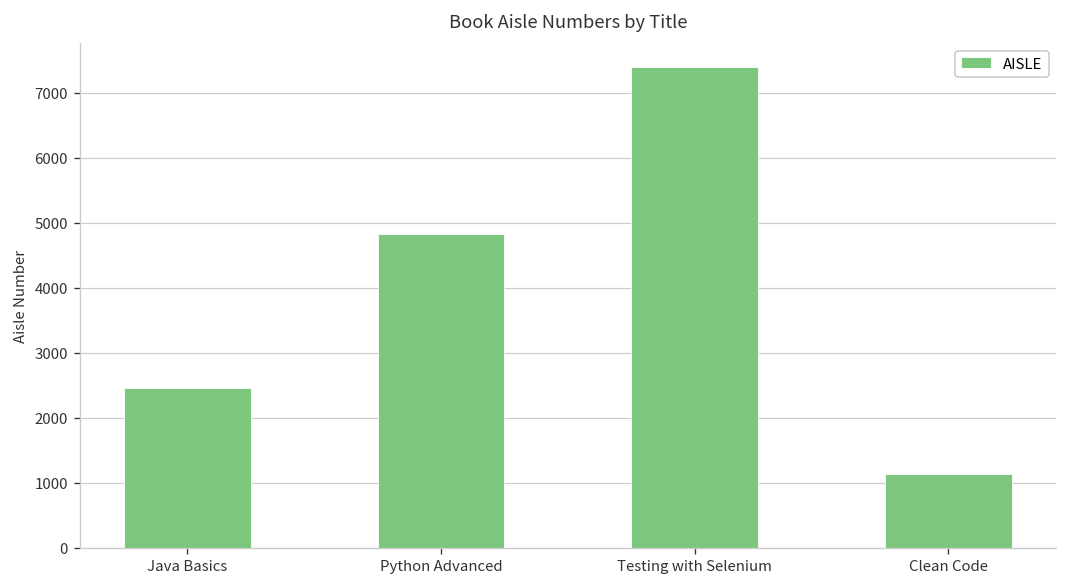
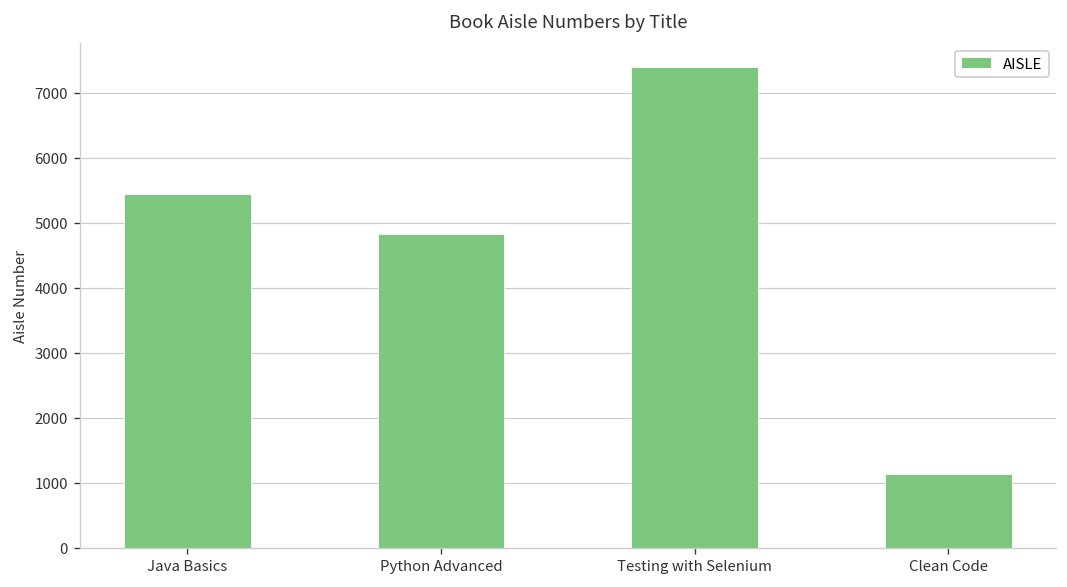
Java Basics: 2500 -> 5400
